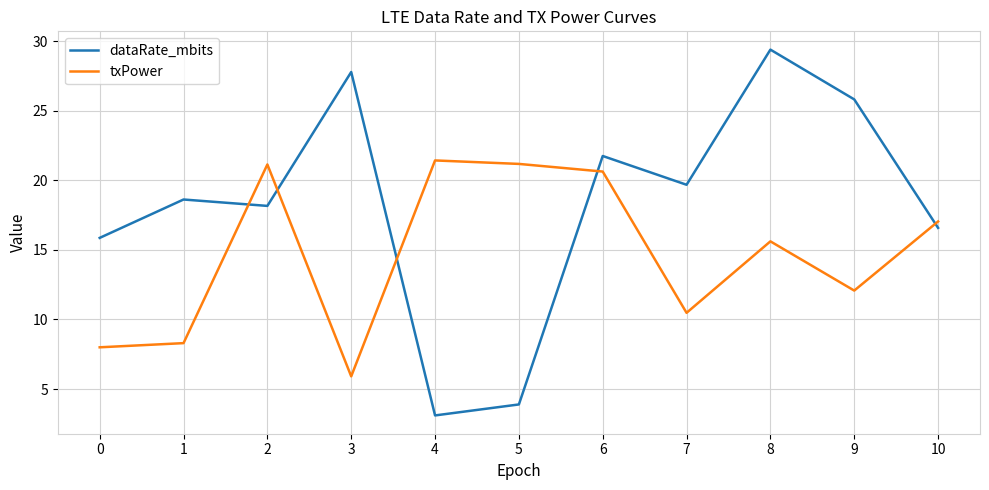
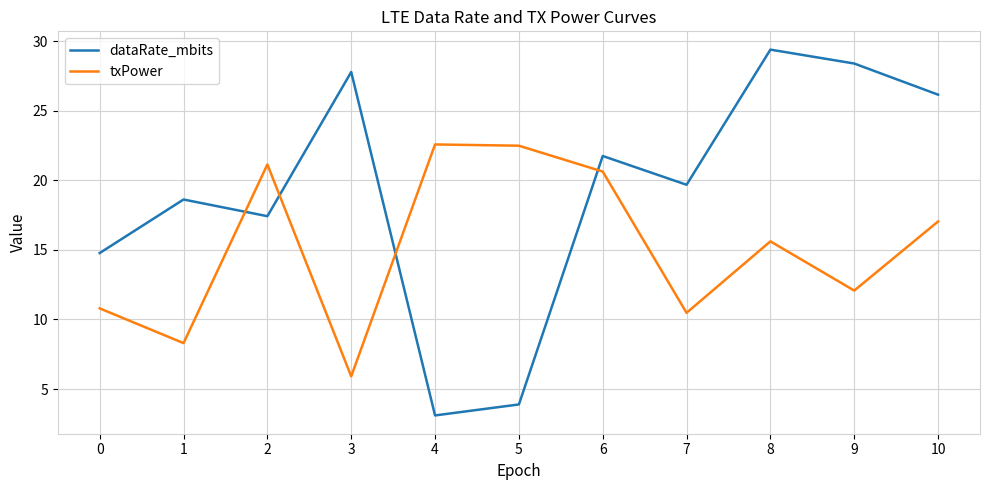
dataRate_mbits, 0: 15.9 -> 14.8
txPower, 0: 8.0 -> 10.8
dataRate_mbits, 2: 18.2 -> 17.4
txPower, 4: 21.4 -> 22.6
txPower, 5: 21.2 -> 22.5
dataRate_mbits, 9: 25.8 -> 28.4
dataRate_mbits, 10: 16.6 -> 26.2
